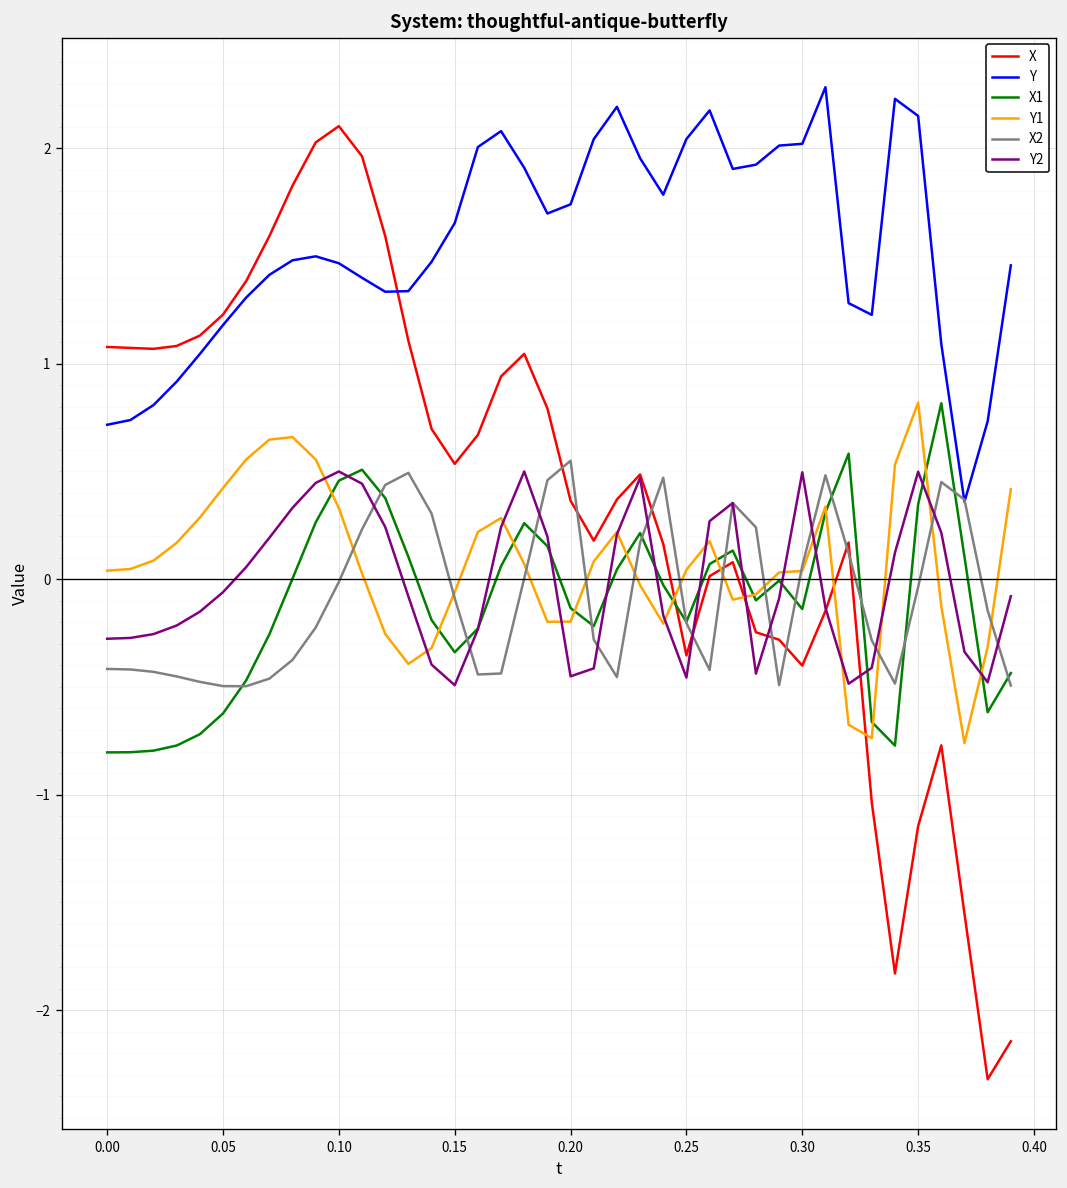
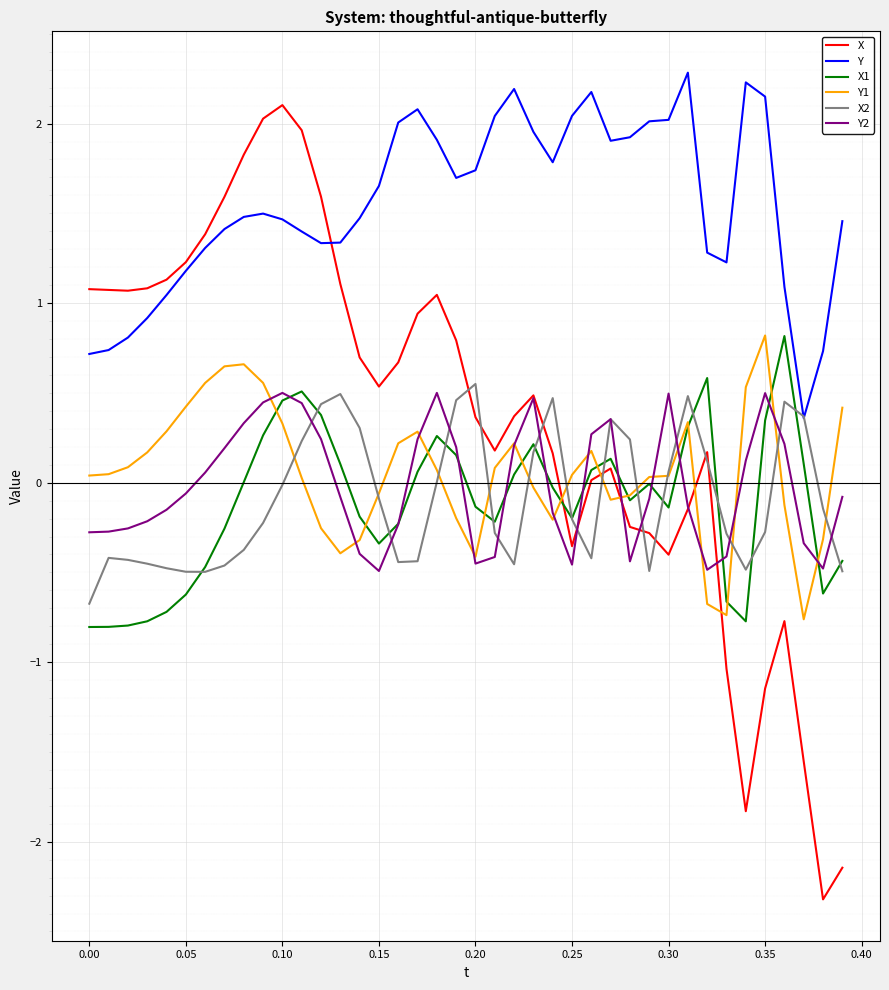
X2, 0.00: -0.42 -> -0.67
Y1, 0.20: -0.20 -> -0.41
X2, 0.35: -0.04 -> -0.27
